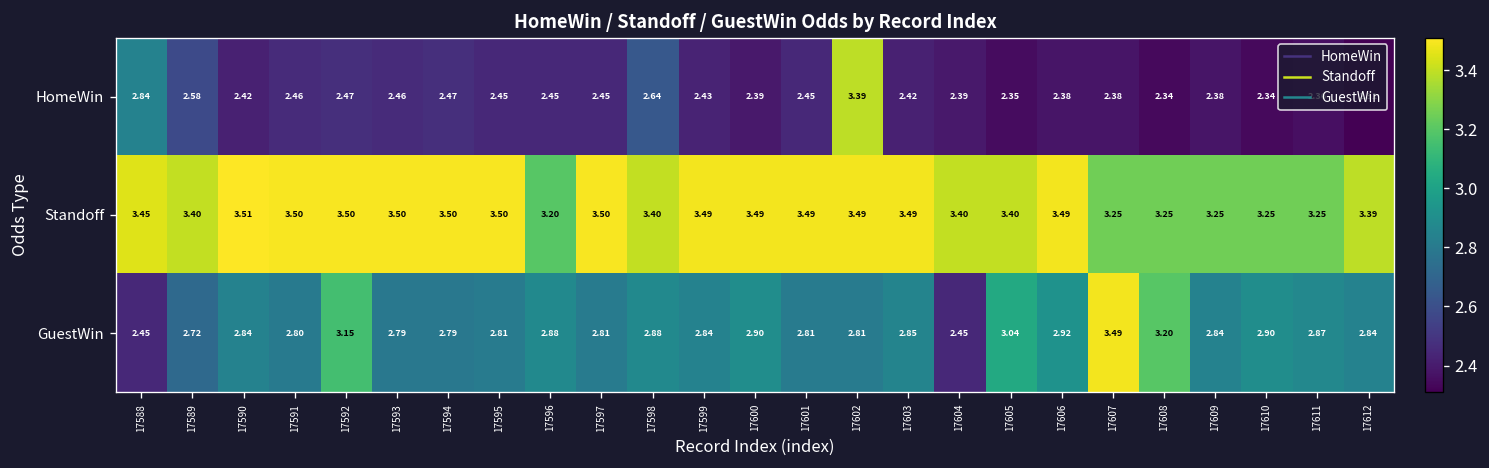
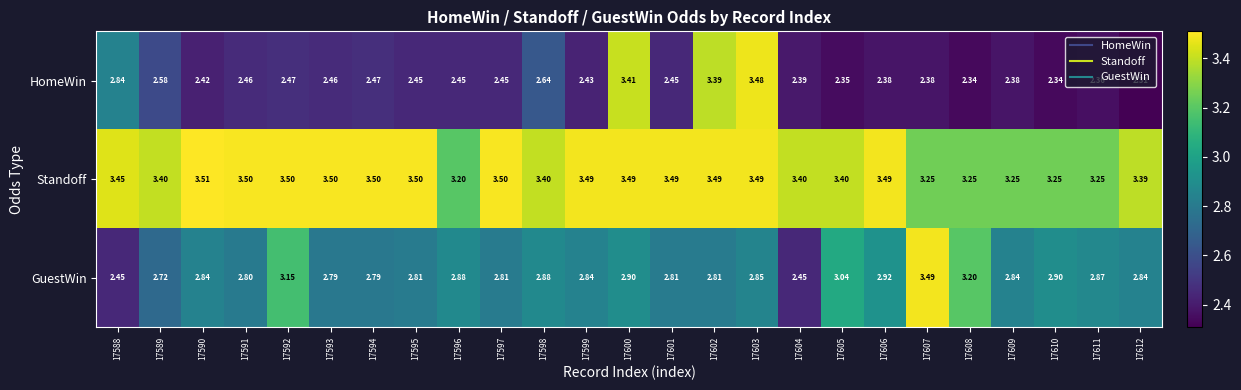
HomeWin, 17600: 2.39 -> 3.41
HomeWin, 17603: 2.42 -> 3.48
